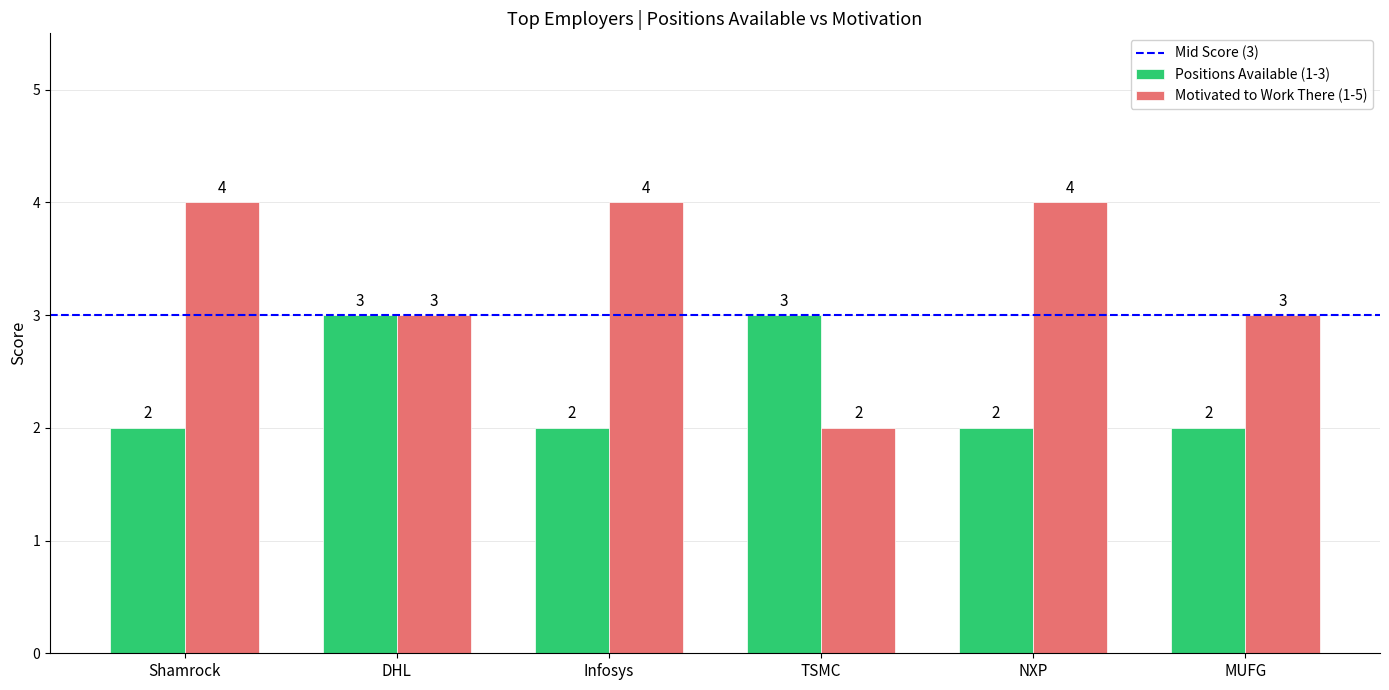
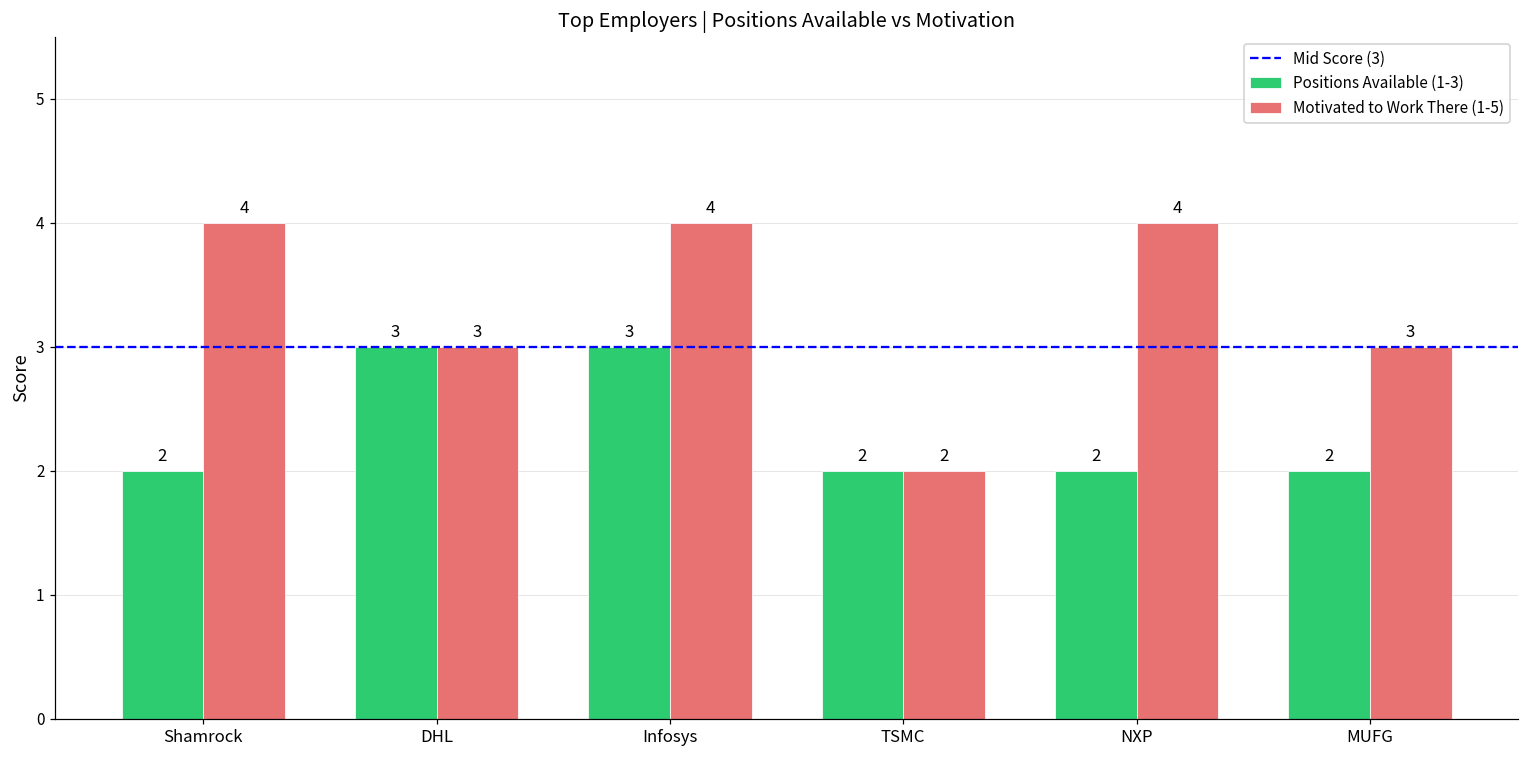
Positions Available (1-3), Infosys: 2 -> 3
Positions Available (1-3), TSMC: 3 -> 2
